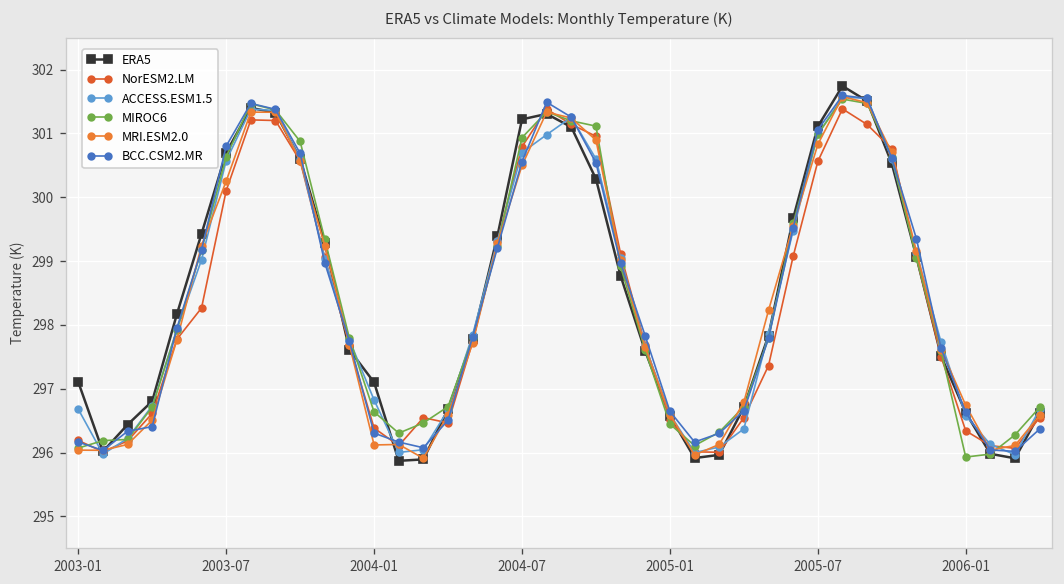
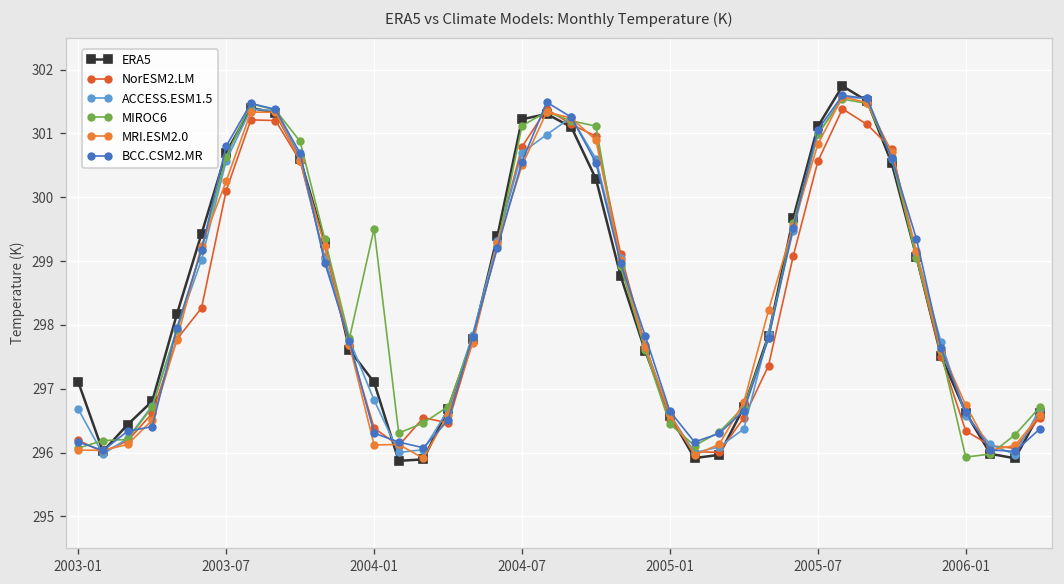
MIROC6, 2004-01: 296.6 -> 299.5
MIROC6, 2004-07: 300.9 -> 301.1
